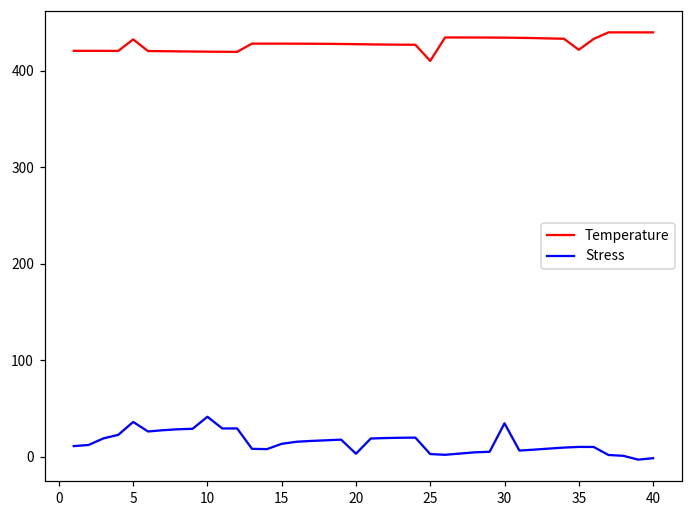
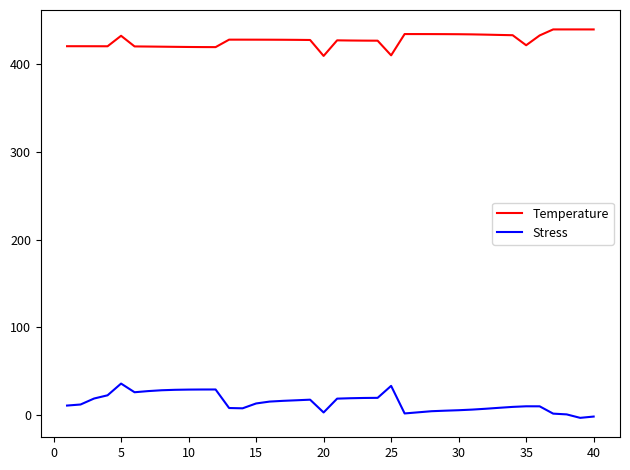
Stress, 10: 40 -> 30
Temperature, 20: 430 -> 410
Stress, 25: 0 -> 30
Stress, 30: 30 -> 10
